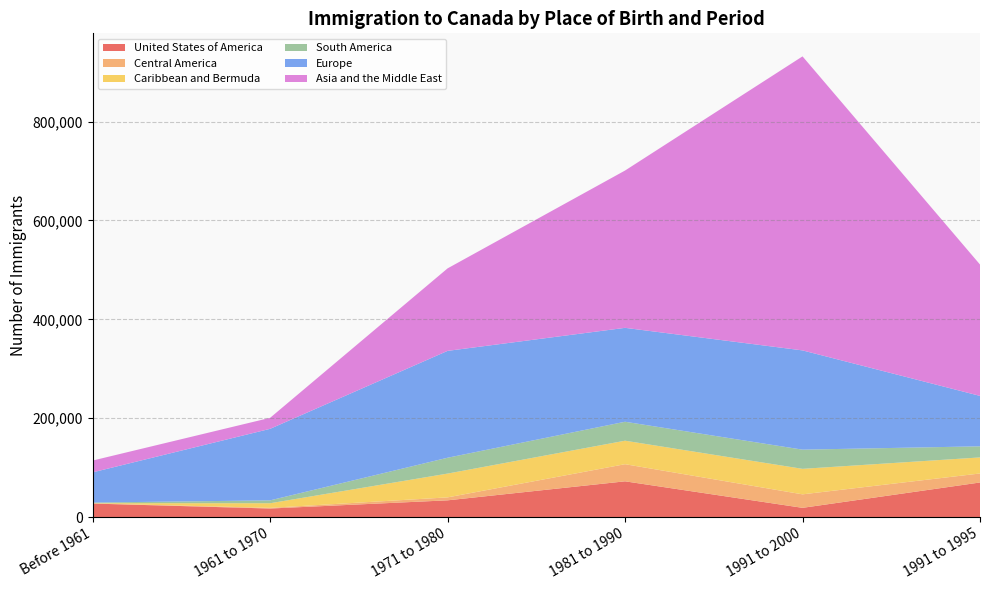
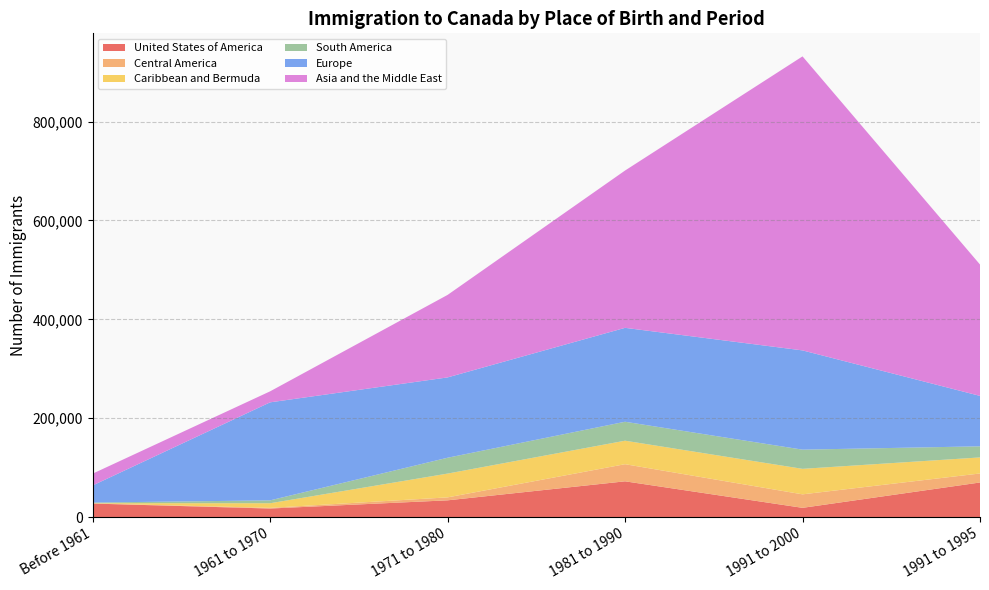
Europe, Before 1961: 60,000 -> 30,000
Europe, 1961 to 1970: 140,000 -> 200,000
Europe, 1971 to 1980: 220,000 -> 160,000
